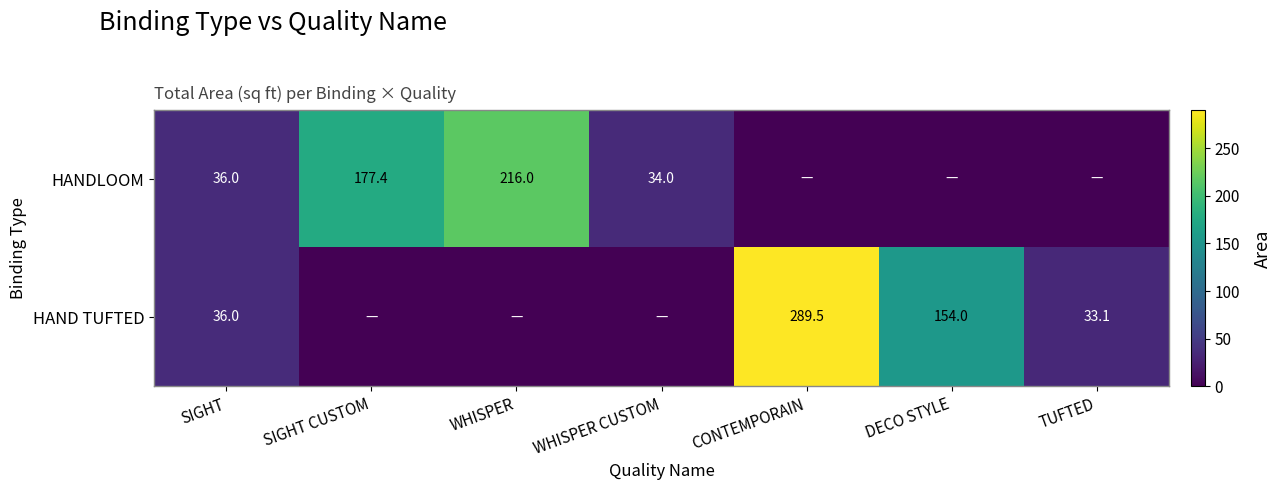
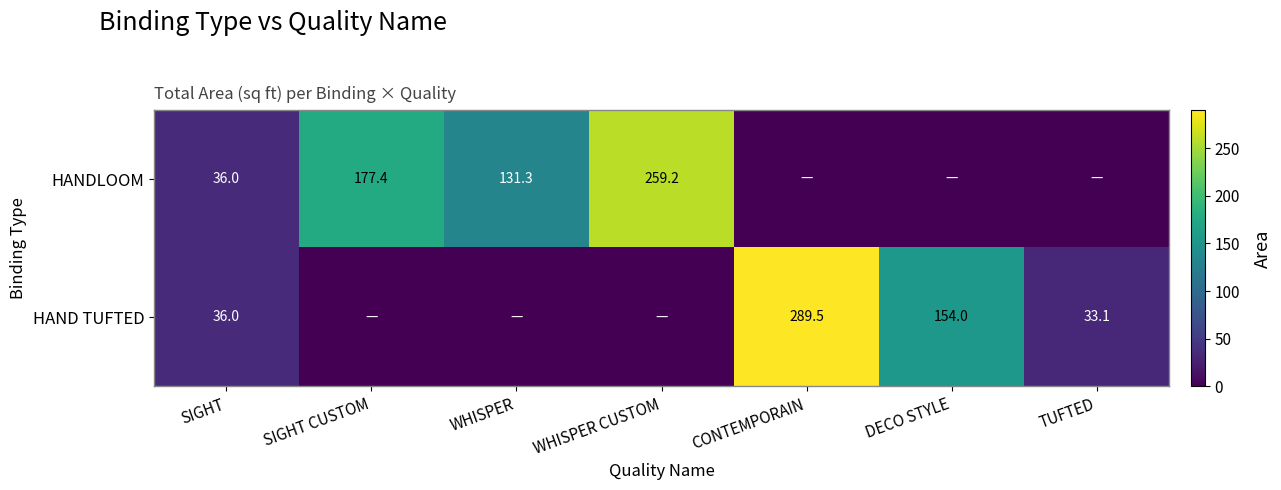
HANDLOOM, WHISPER: 216.0 -> 131.3
HANDLOOM, WHISPER CUSTOM: 34.0 -> 259.2
